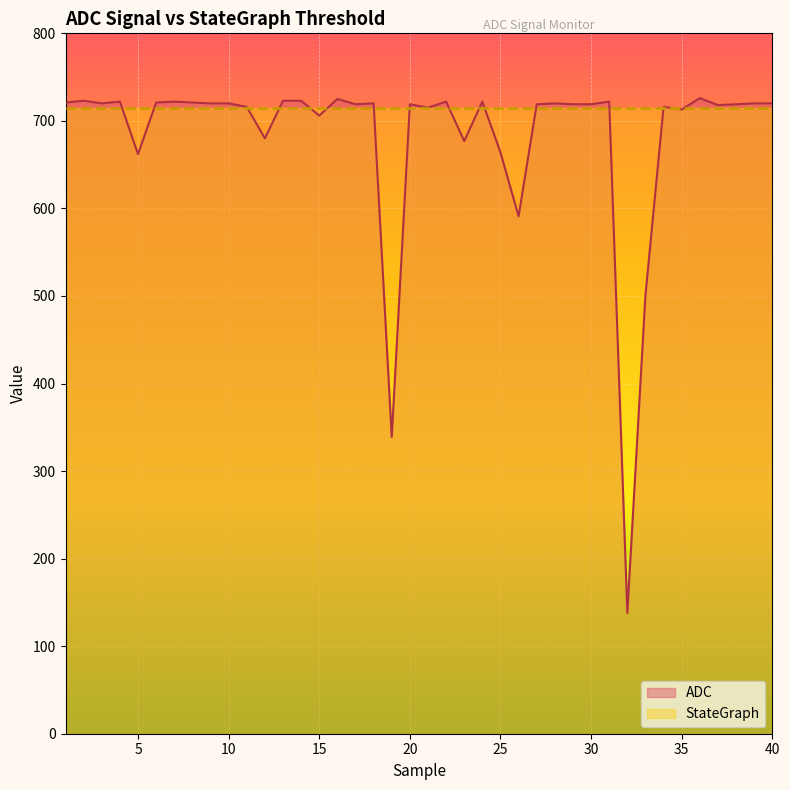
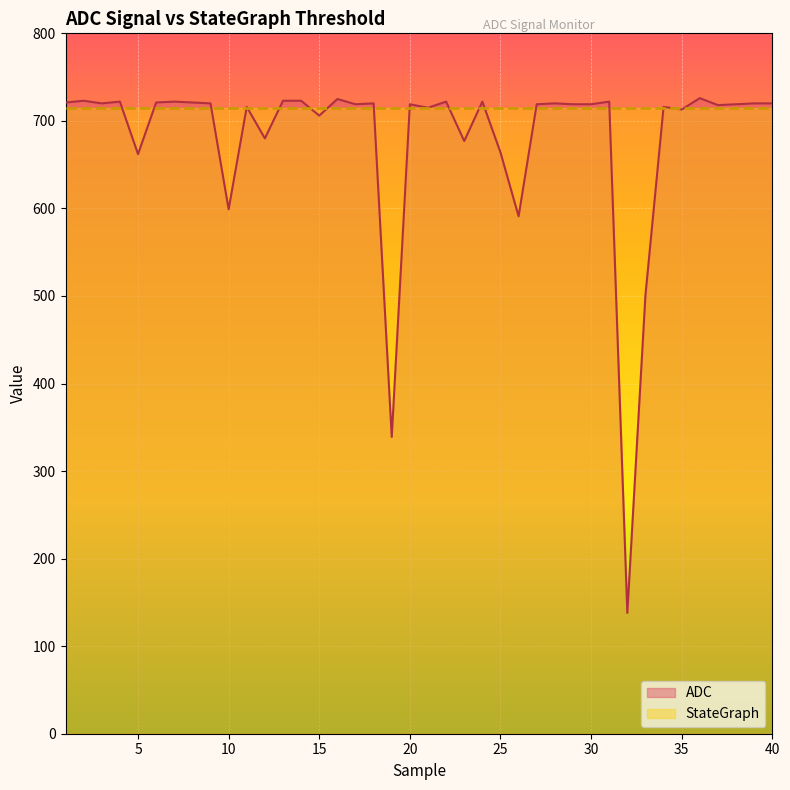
ADC, 10: 720 -> 600
